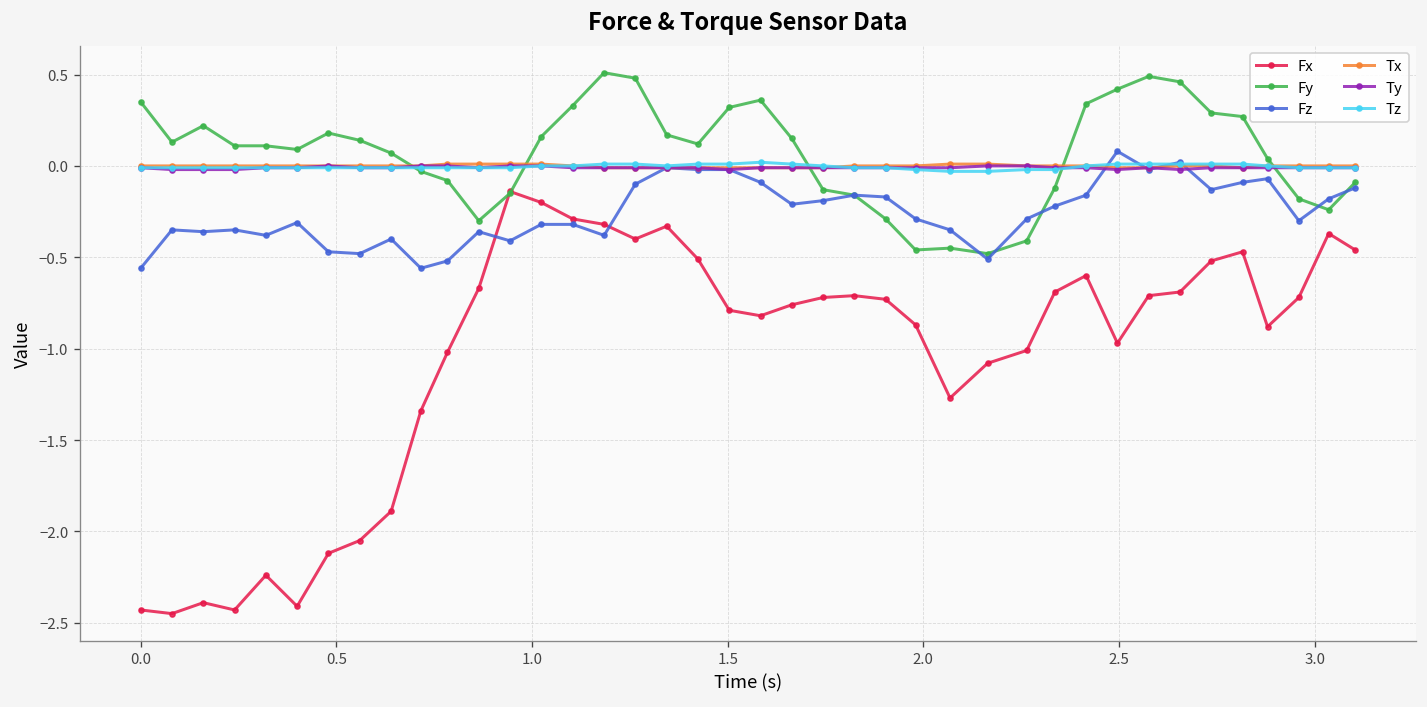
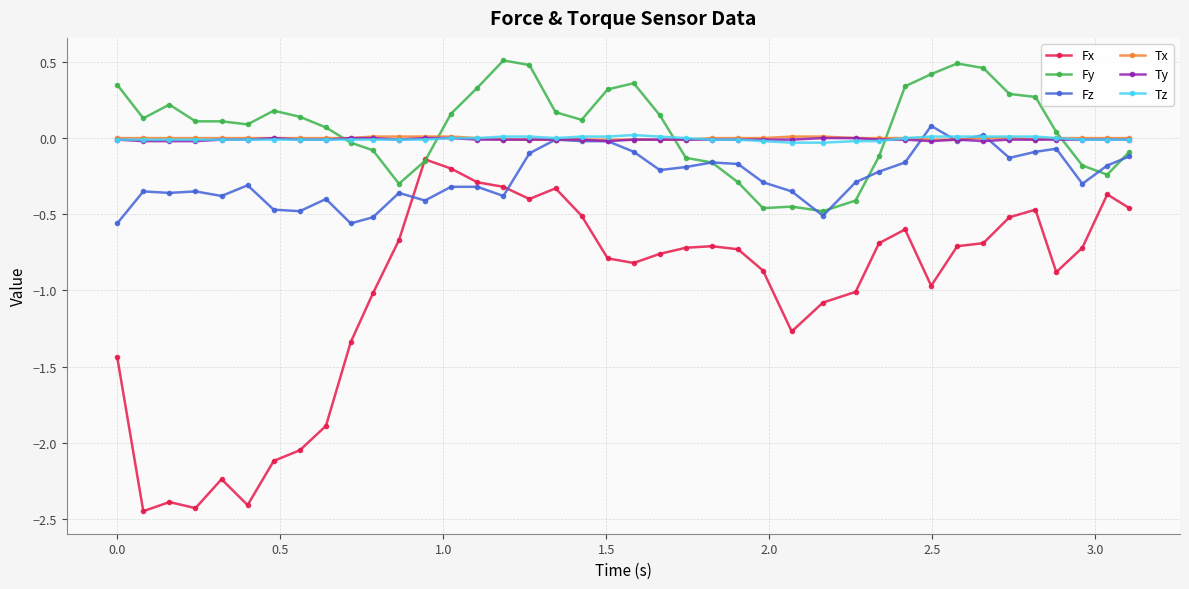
Fx, 0.0: -2.43 -> -1.44
